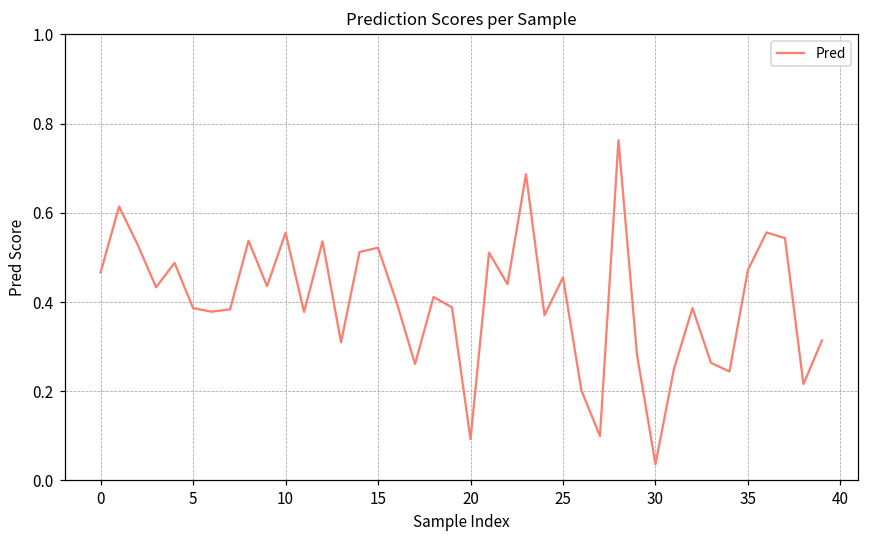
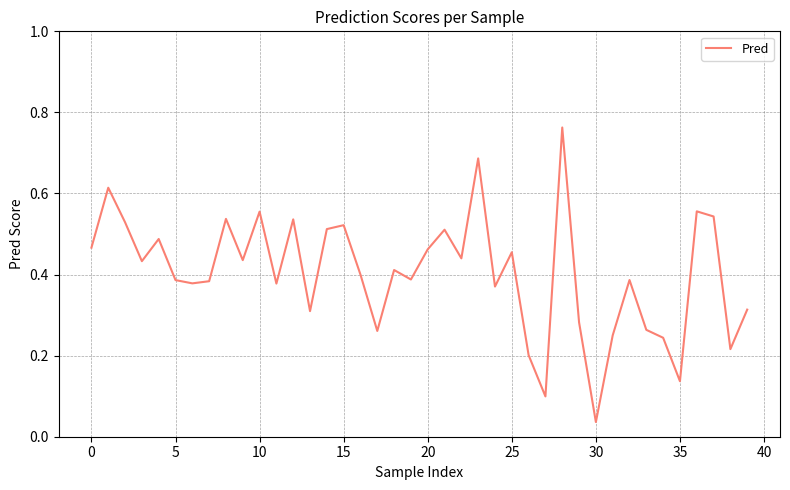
20: 0.09 -> 0.46
35: 0.47 -> 0.14
